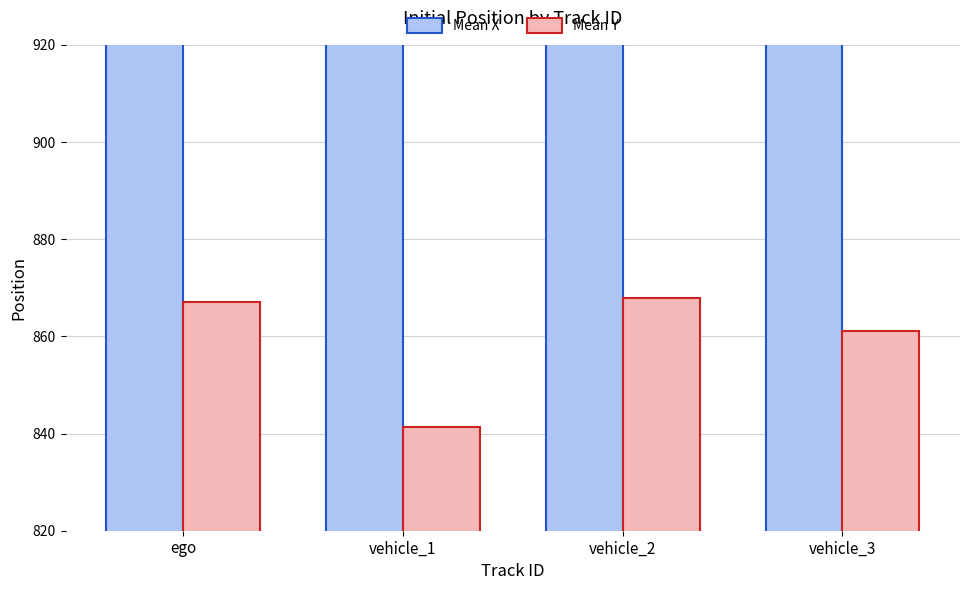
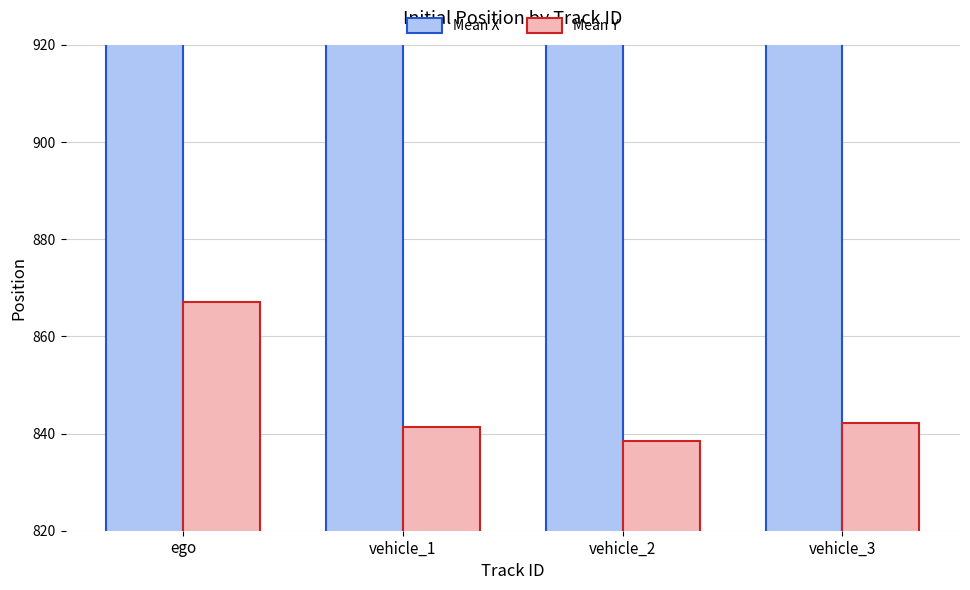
Mean Y, vehicle_2: 868 -> 838
Mean Y, vehicle_3: 861 -> 842
